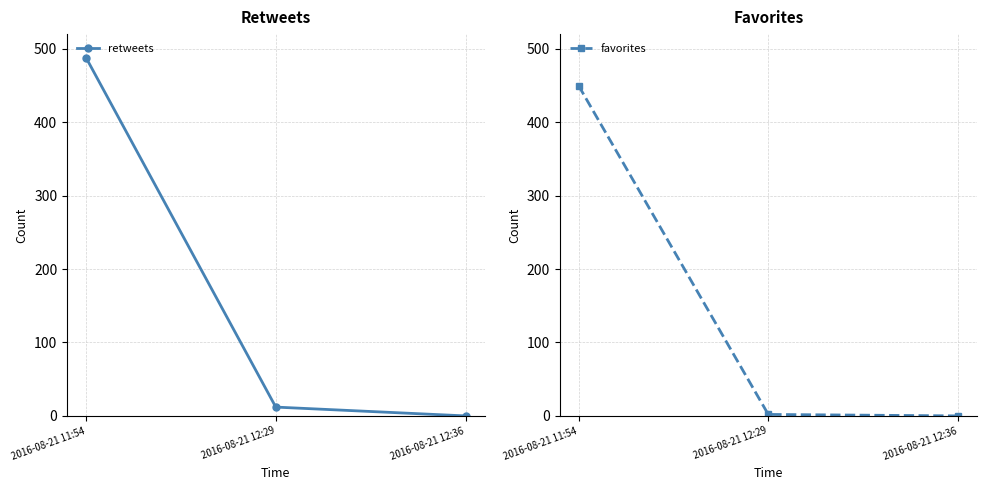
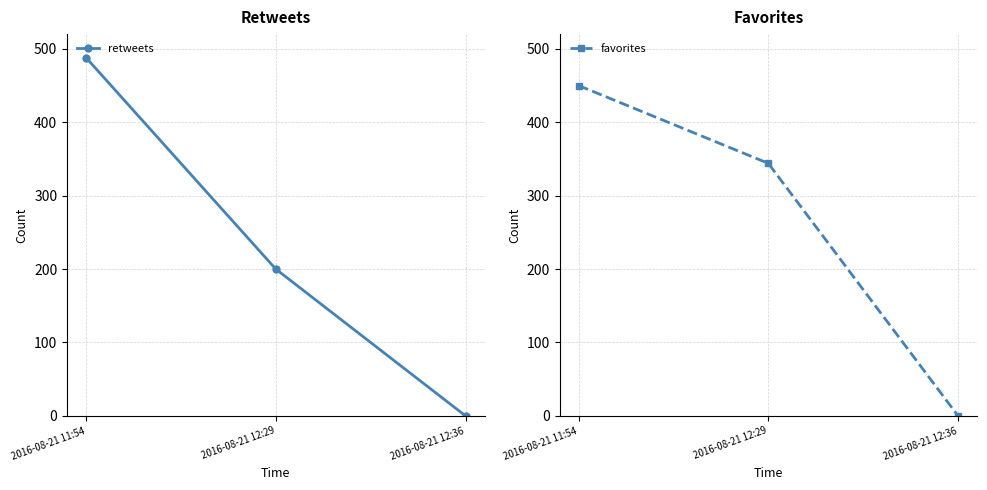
Retweets, 2016-08-21 12:29: 10 -> 200
Favorites, 2016-08-21 12:29: 0 -> 340
